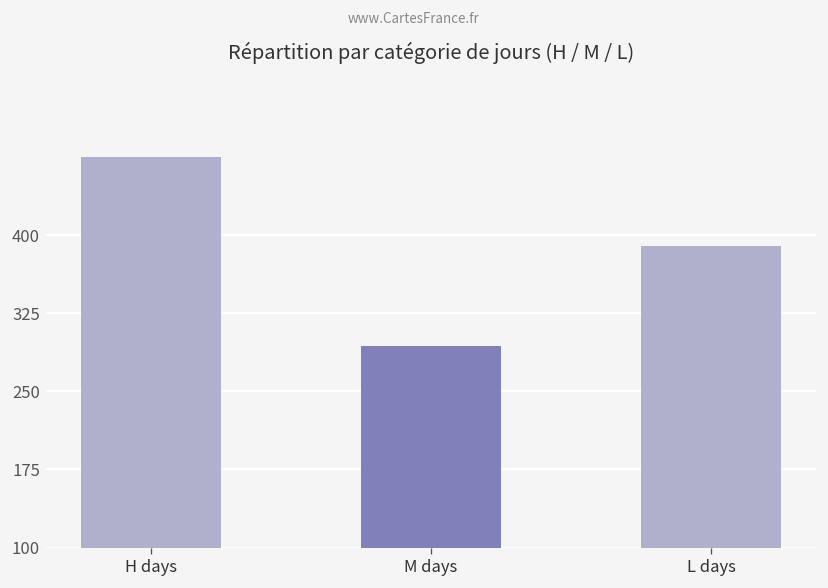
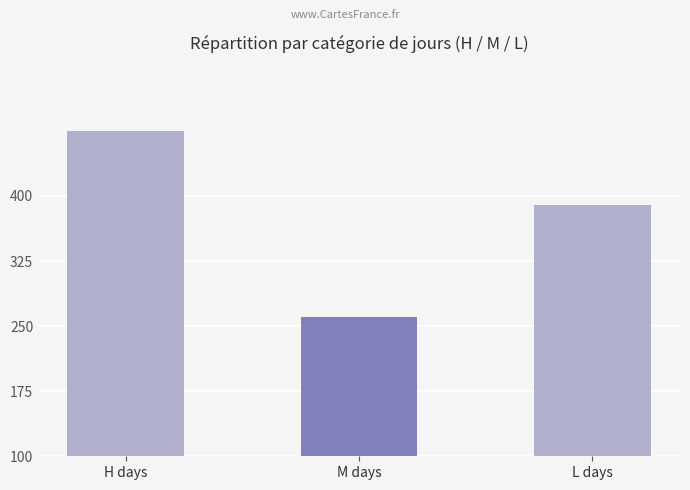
M days: 290 -> 260
